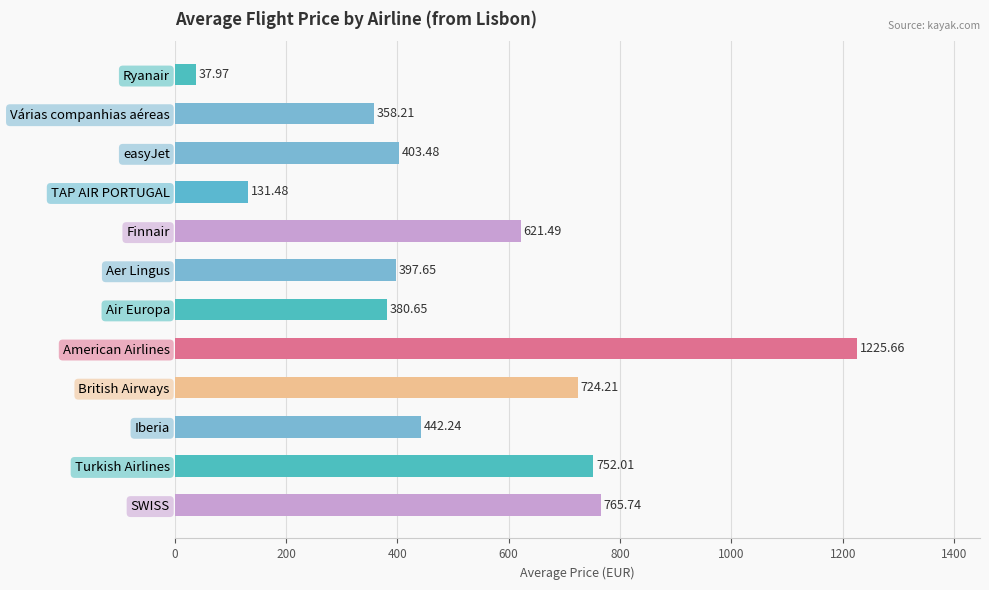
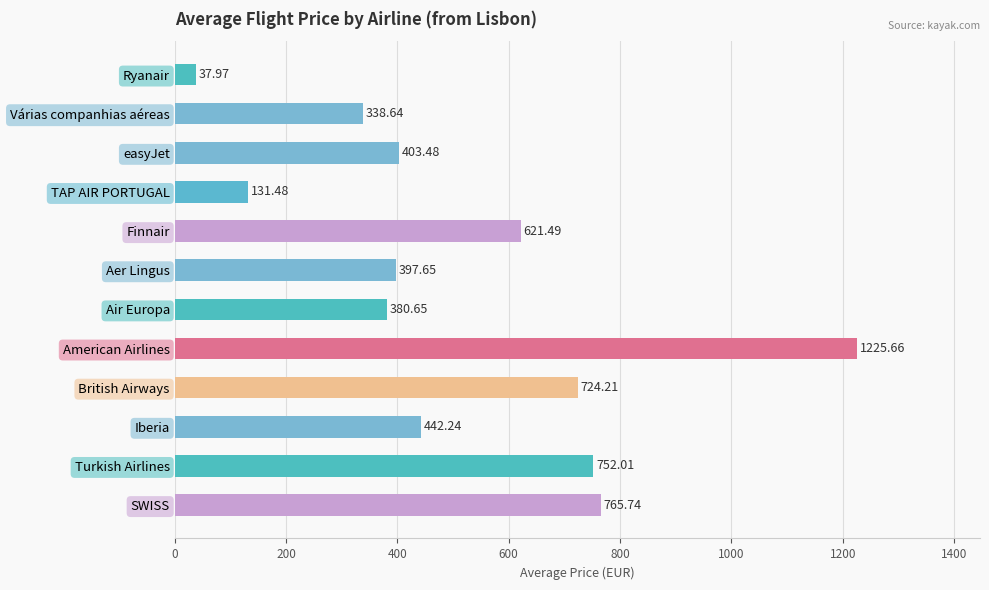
Várias companhias aéreas: 358.21 -> 338.64
